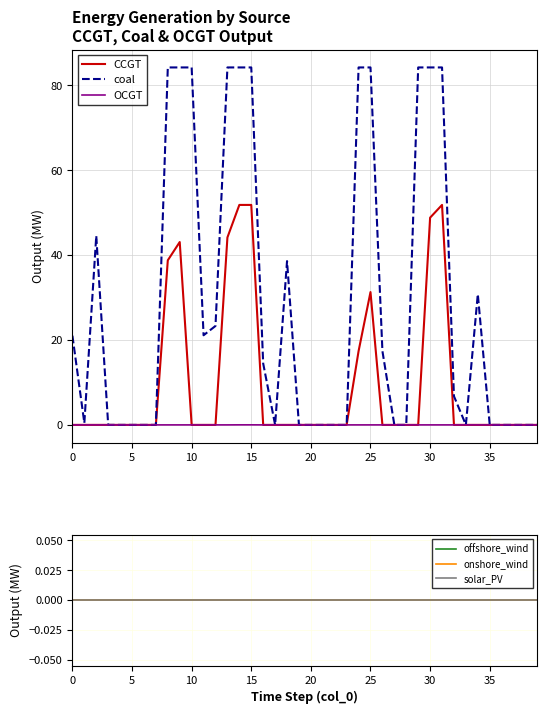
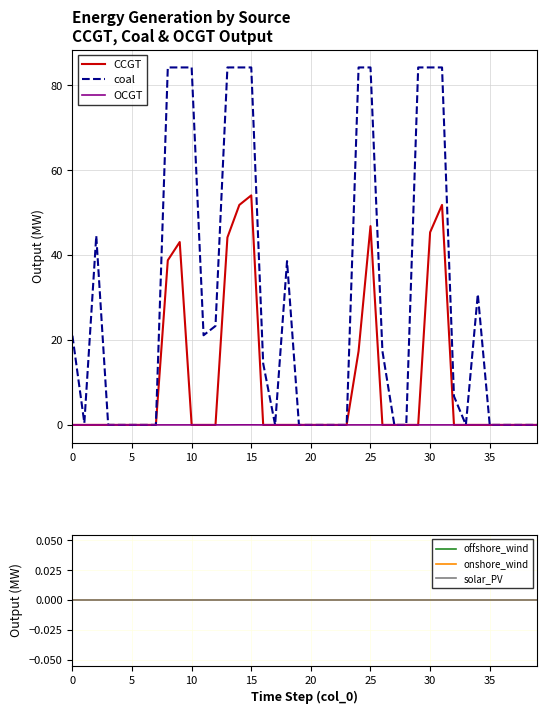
Energy Generation by Source CCGT, Coal & OCGT Output, CCGT, 15: 52 -> 54
Energy Generation by Source CCGT, Coal & OCGT Output, CCGT, 25: 31 -> 47
Energy Generation by Source CCGT, Coal & OCGT Output, CCGT, 30: 49 -> 45
